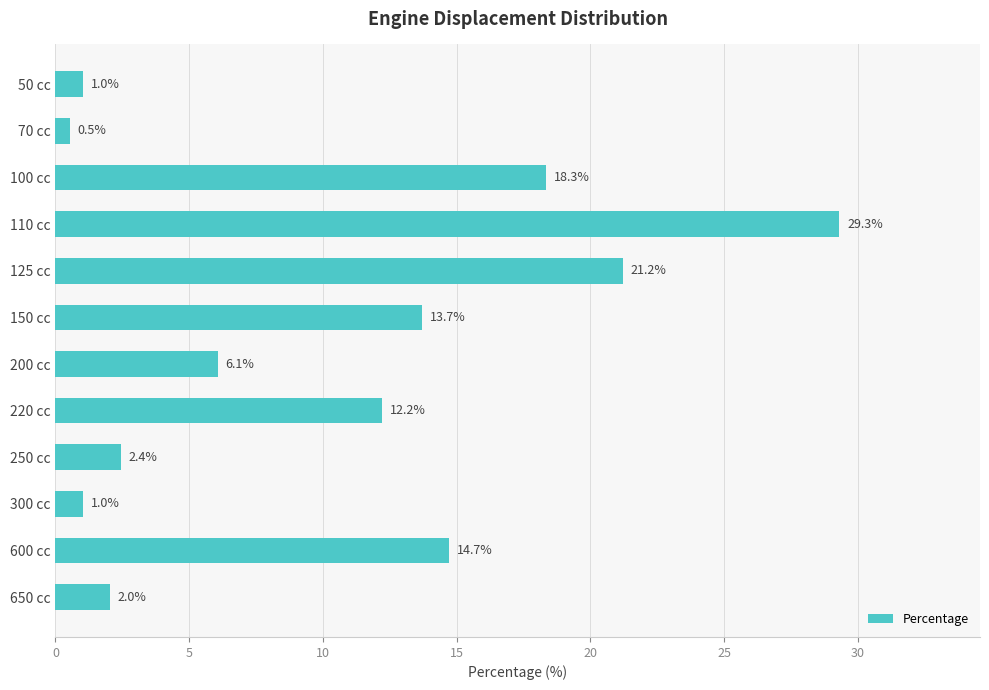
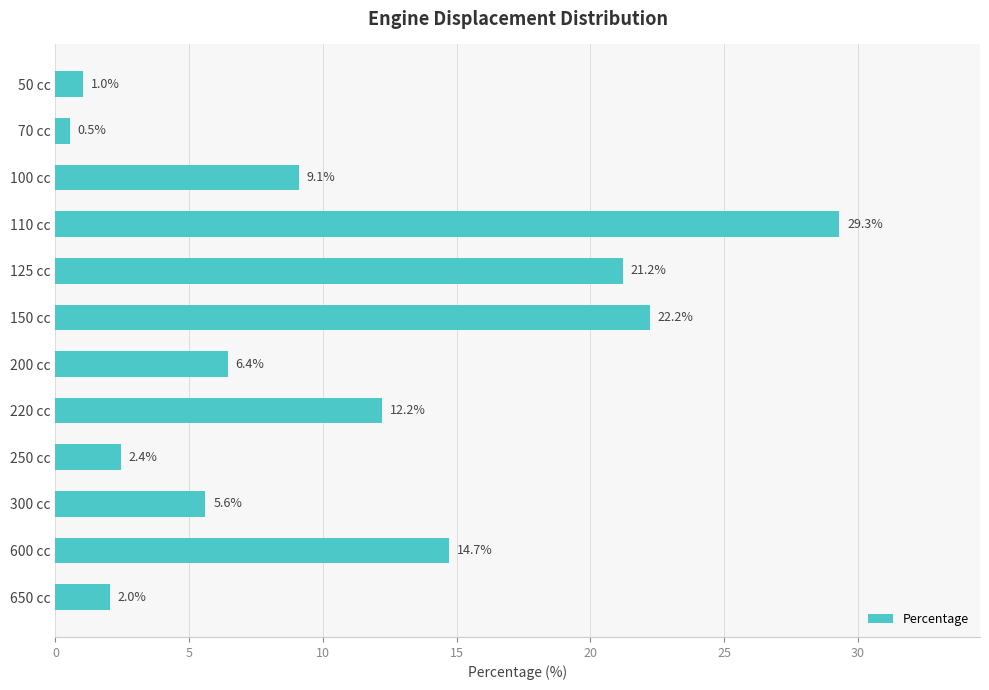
100 cc: 18.3% -> 9.1%
150 cc: 13.7% -> 22.2%
200 cc: 6.1% -> 6.4%
300 cc: 1.0% -> 5.6%
